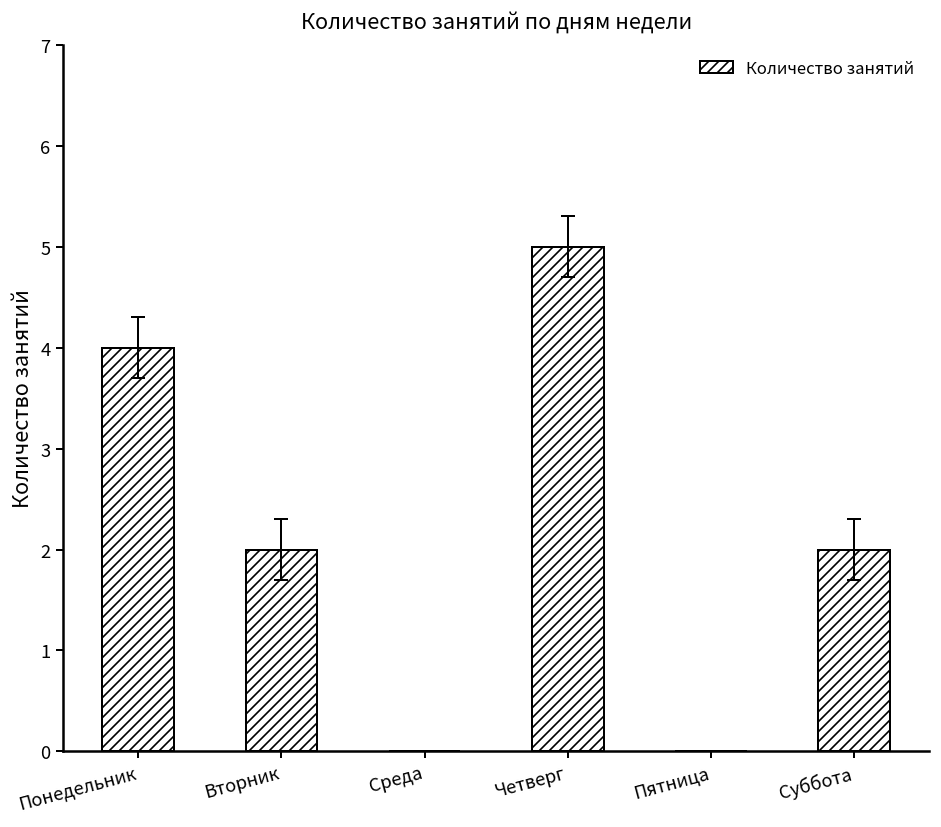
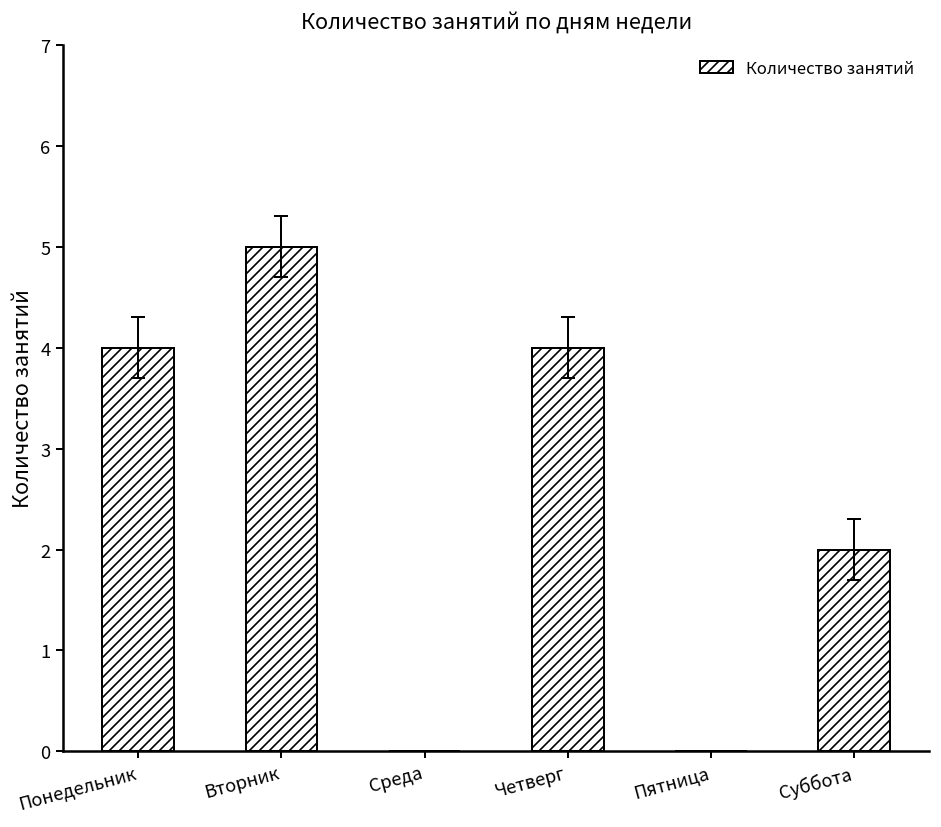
Количество занятий, Вторник: 2 -> 5
Количество занятий, Четверг: 5 -> 4
